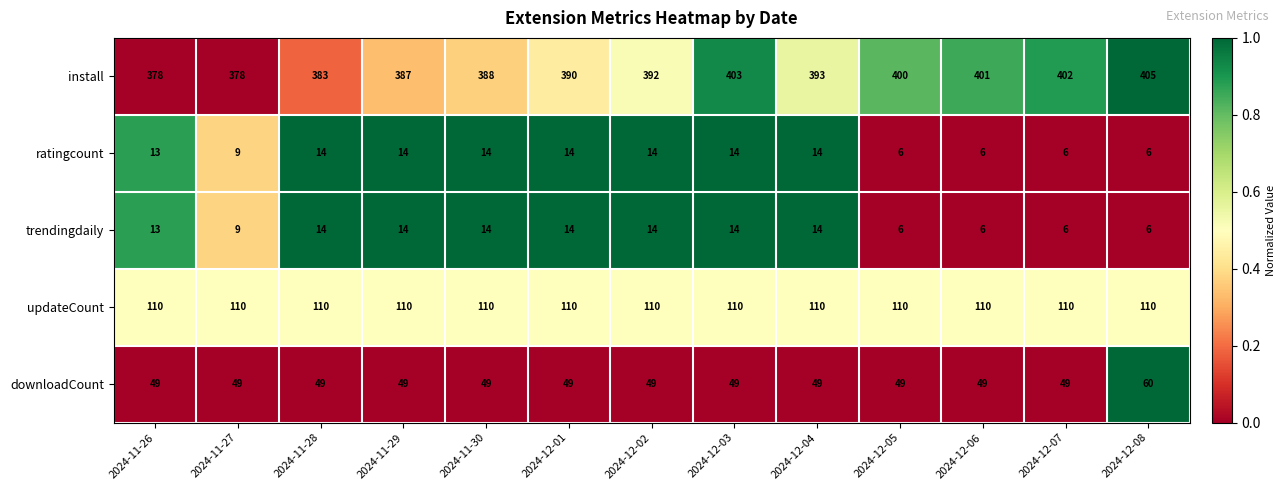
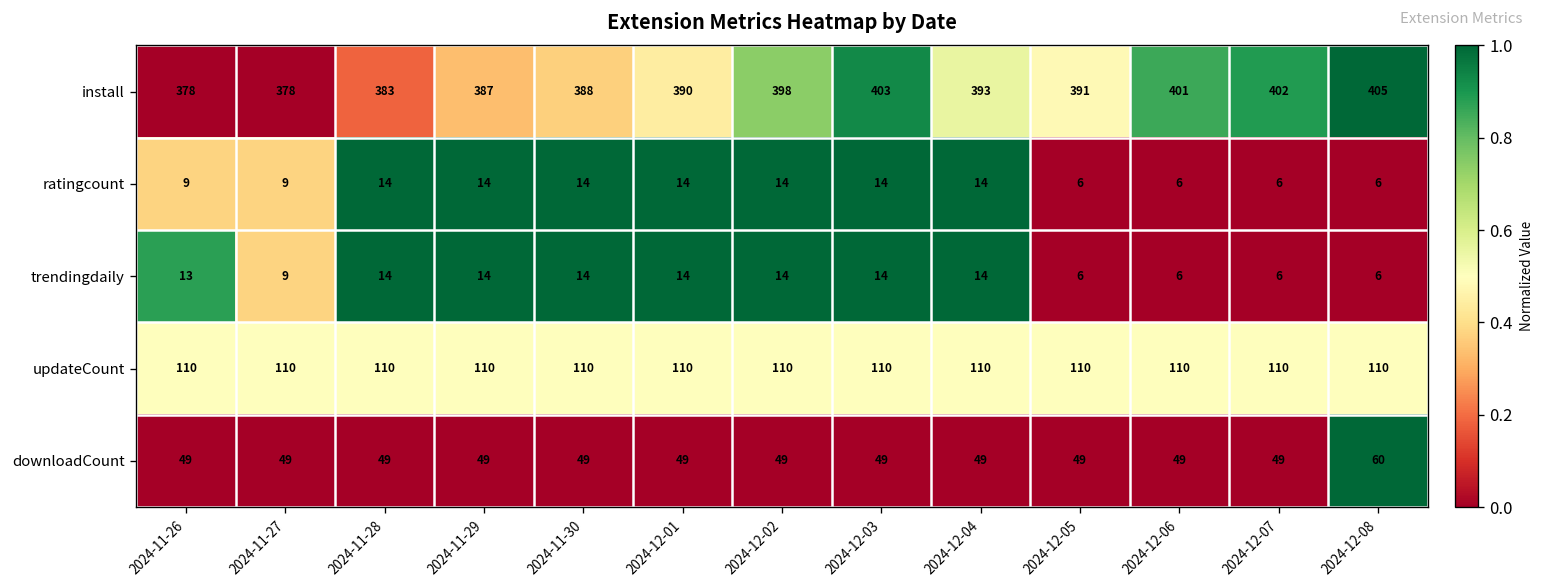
install, 2024-12-02: 392 -> 398
install, 2024-12-05: 400 -> 391
ratingcount, 2024-11-26: 13 -> 9
